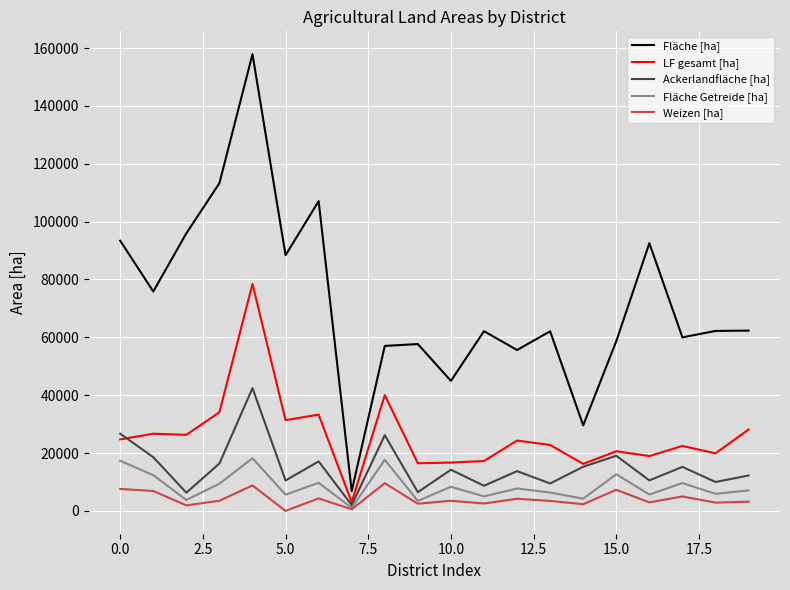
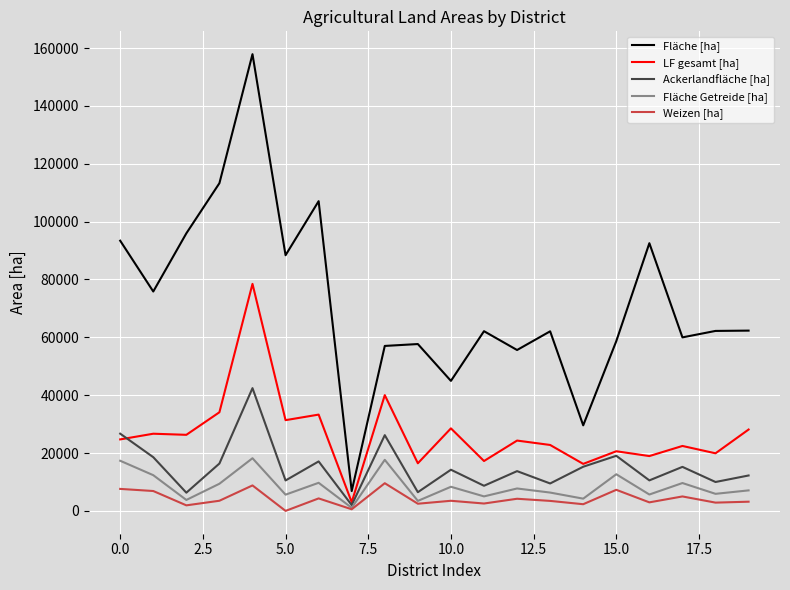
LF gesamt [ha], 10.0: 17000 -> 29000
